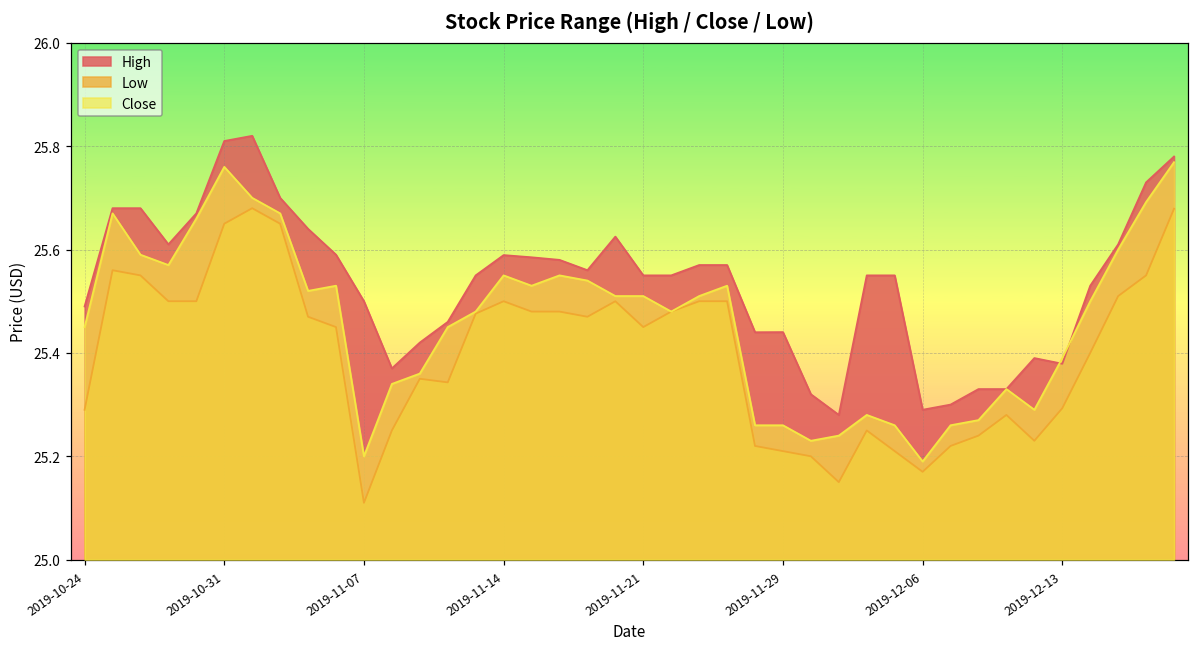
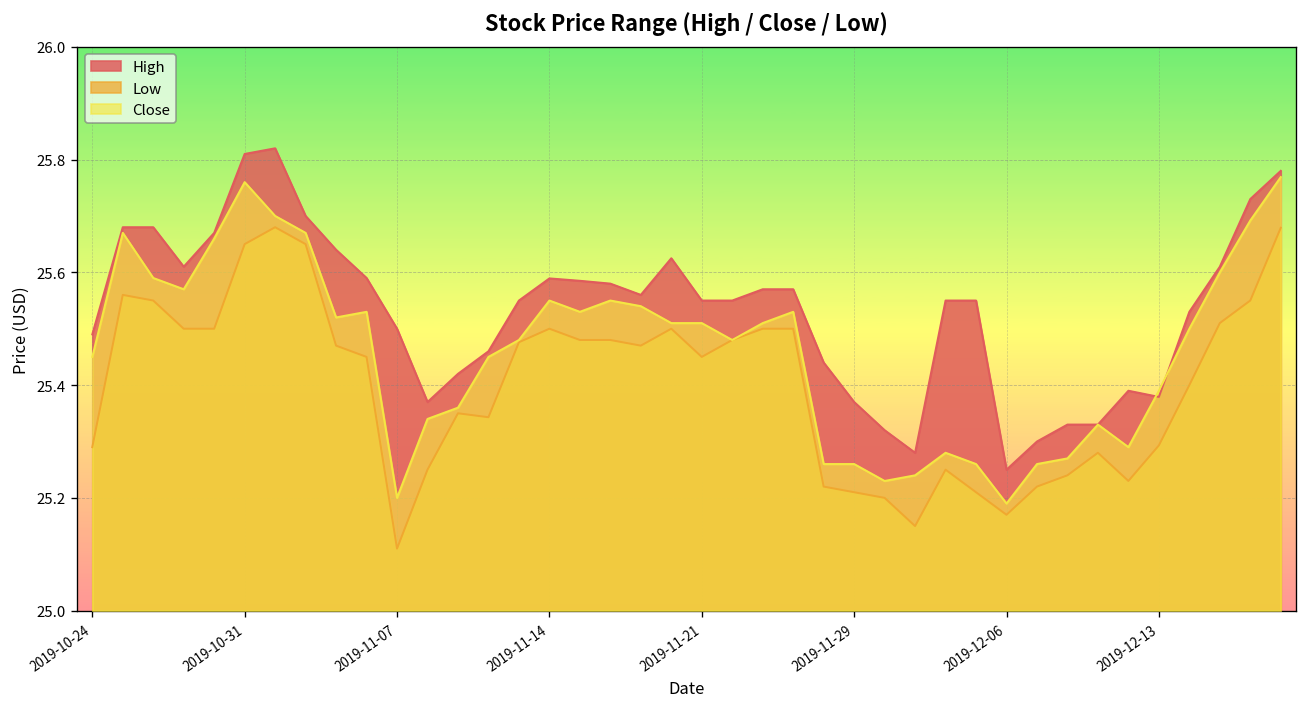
High, 2019-11-29: 25.44 -> 25.37
High, 2019-12-06: 25.29 -> 25.25
